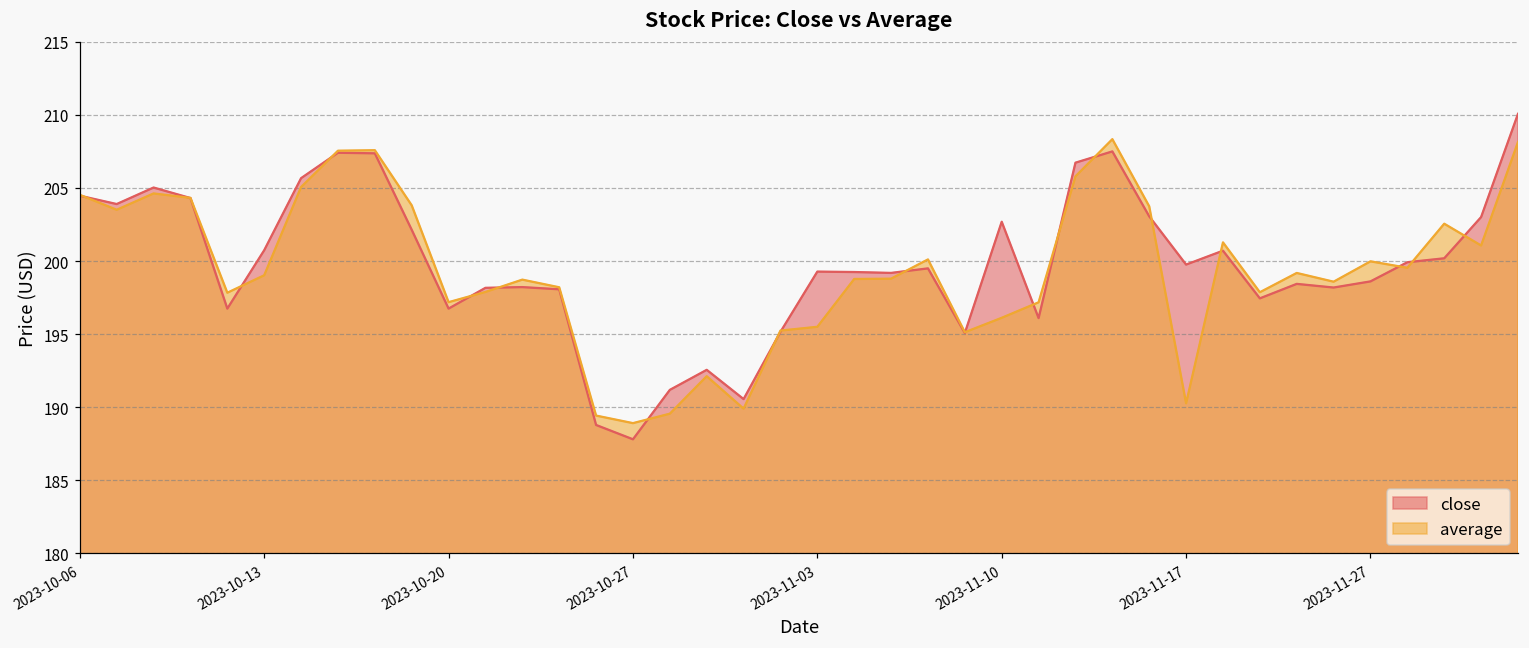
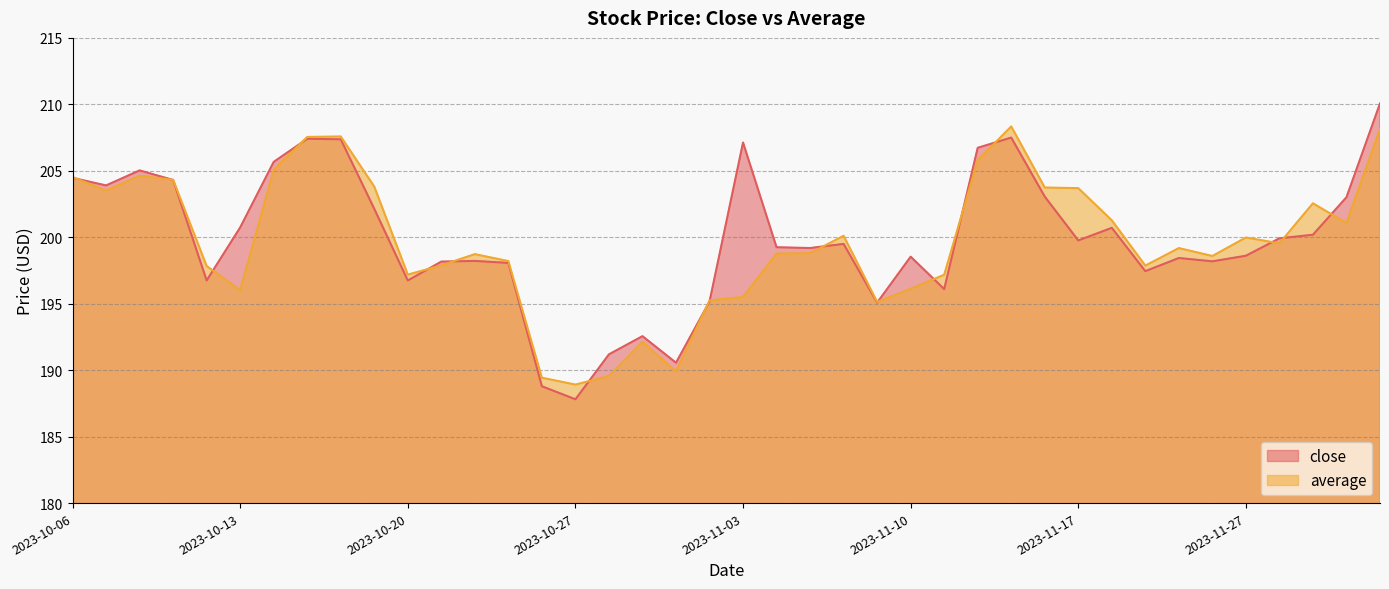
average, 2023-10-13: 199.0 -> 196.0
close, 2023-11-03: 199.3 -> 207.1
close, 2023-11-10: 202.7 -> 198.5
average, 2023-11-17: 190.3 -> 203.7
